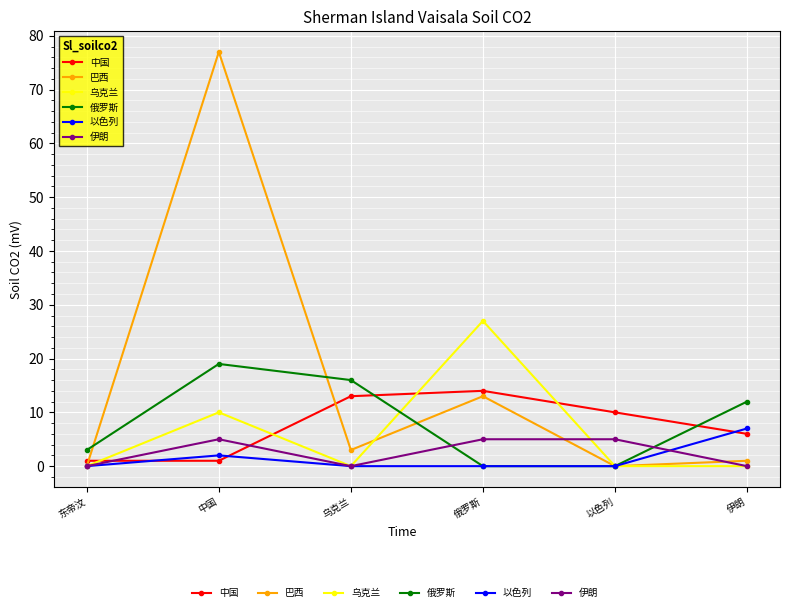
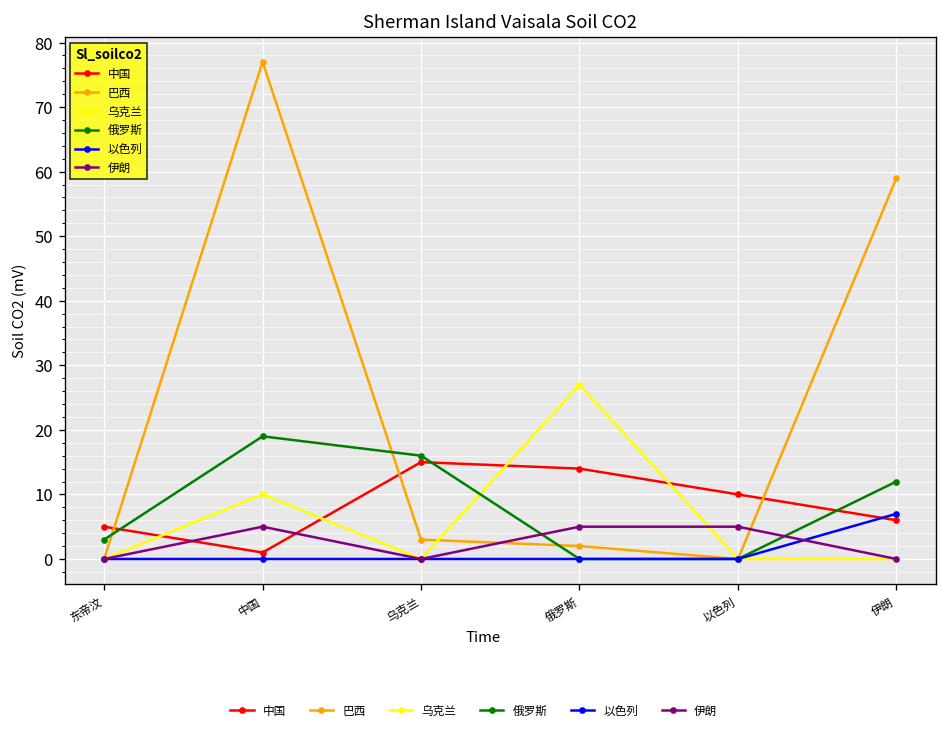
中国, 东帝汶: 1 -> 5
以色列, 中国: 2 -> 0
中国, 乌克兰: 13 -> 15
巴西, 俄罗斯: 13 -> 2
巴西, 伊朗: 1 -> 59
